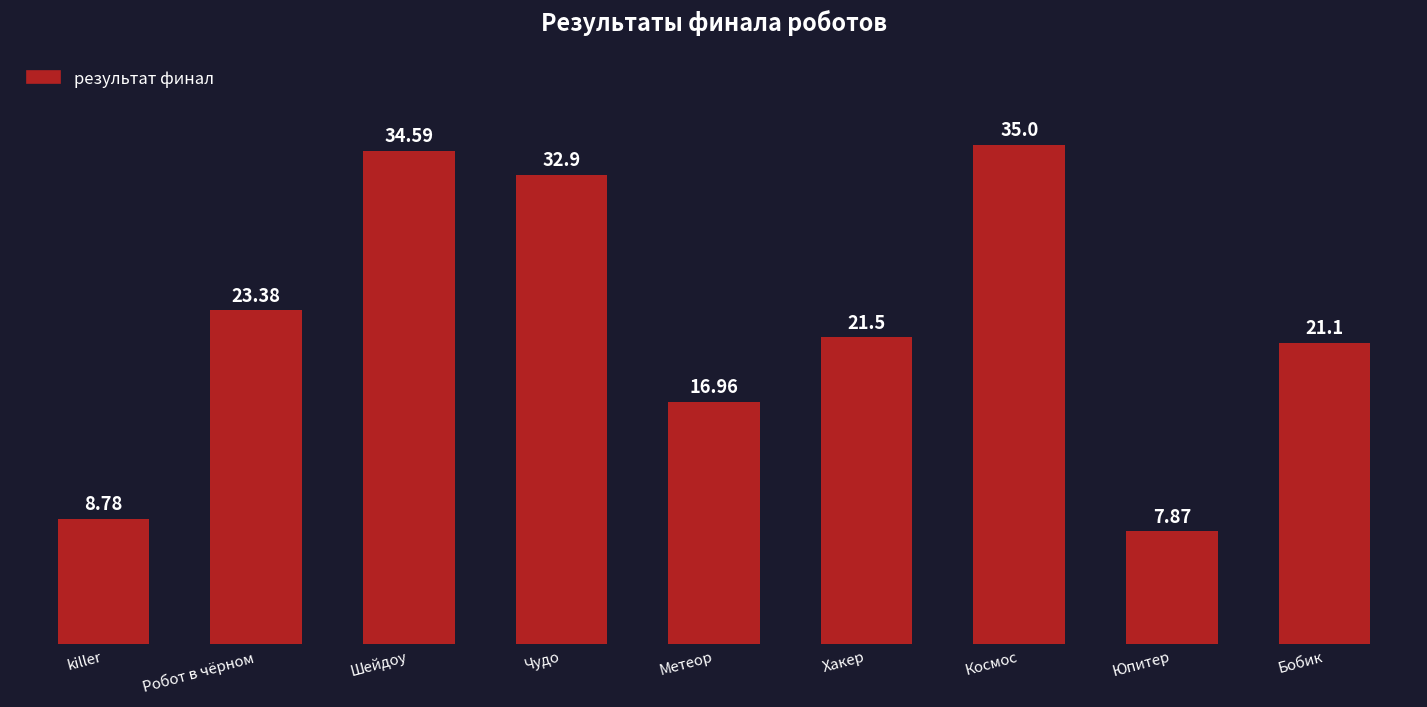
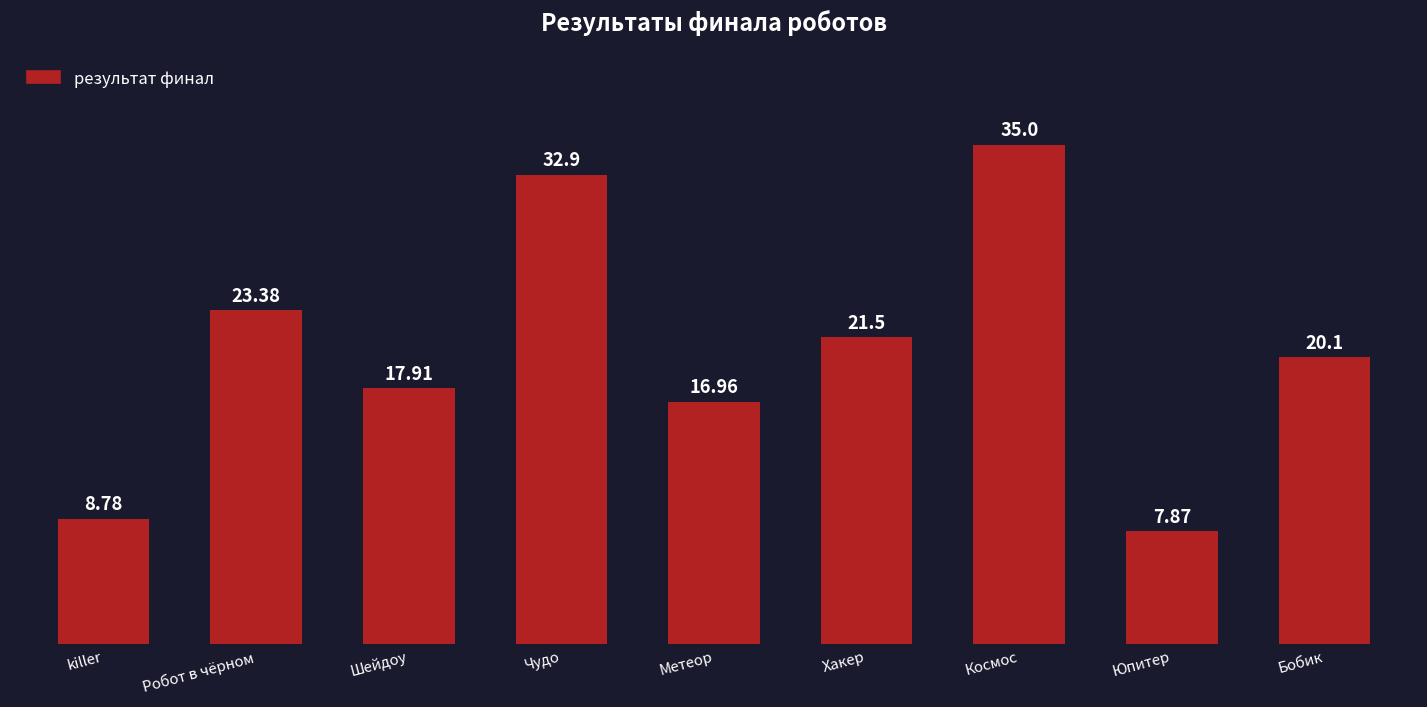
Шейдоу: 34.59 -> 17.91
Бобик: 21.1 -> 20.1
